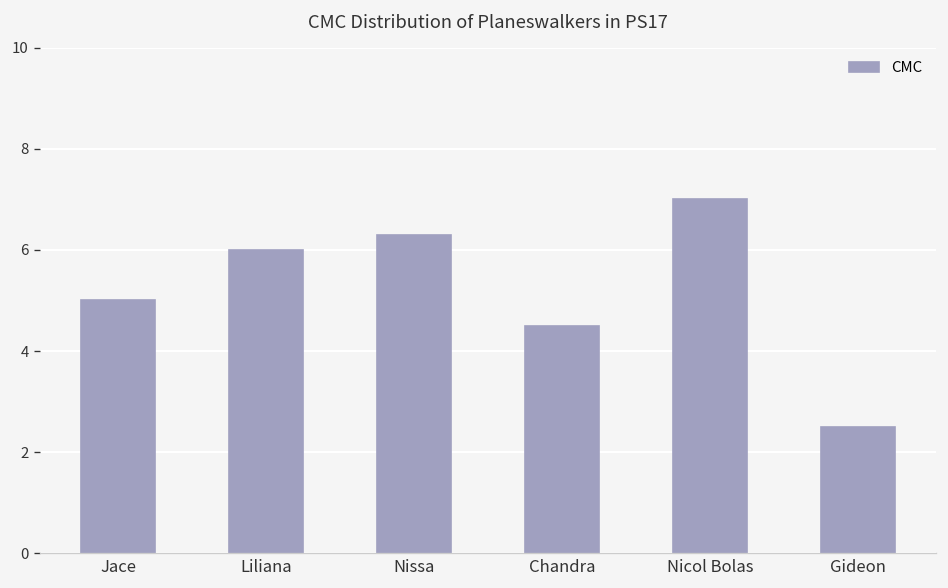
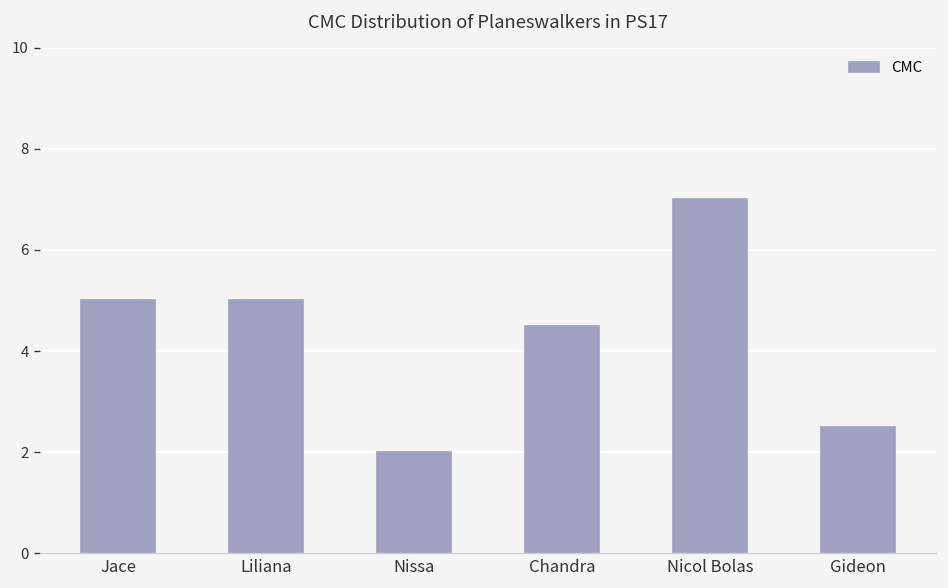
Liliana: 6 -> 5
Nissa: 6.3 -> 2.0
